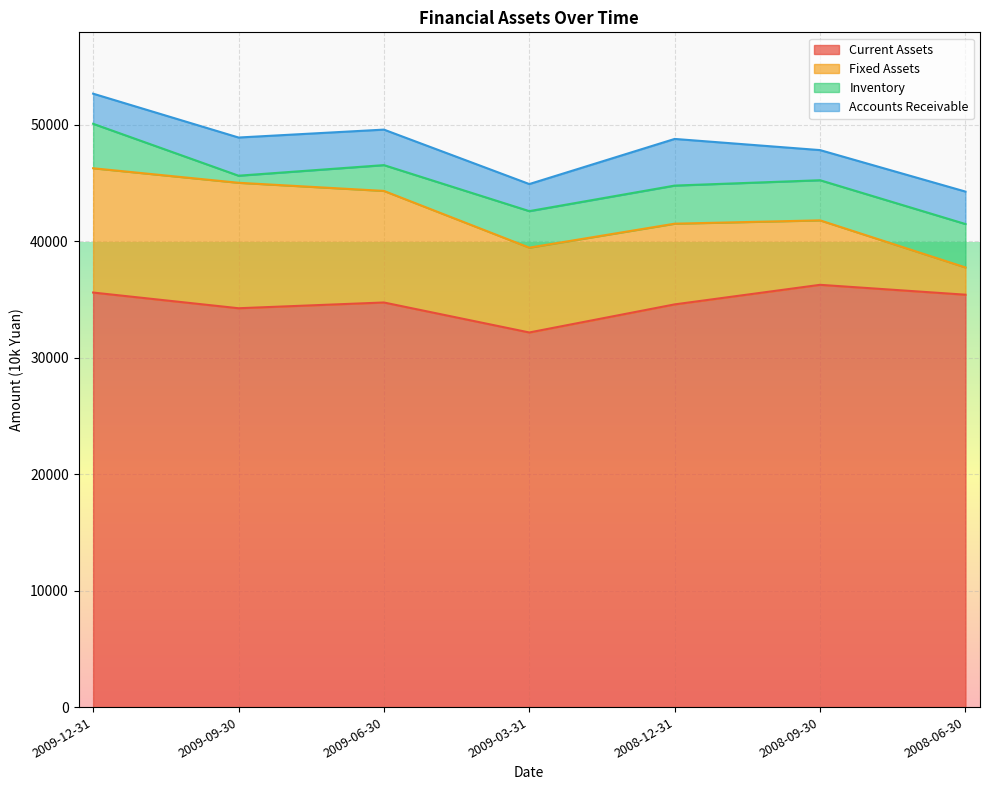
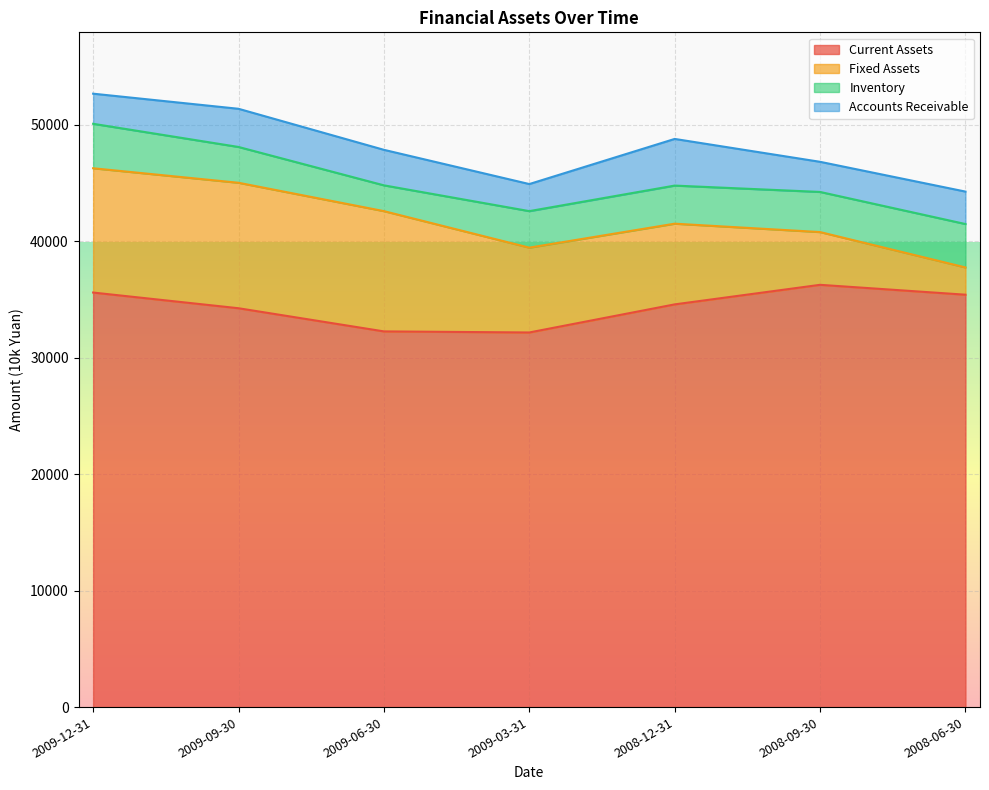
Inventory, 2009-09-30: 600 -> 3100
Current Assets, 2009-06-30: 34700 -> 32200
Fixed Assets, 2009-06-30: 9600 -> 10300
Fixed Assets, 2008-09-30: 5500 -> 4500
